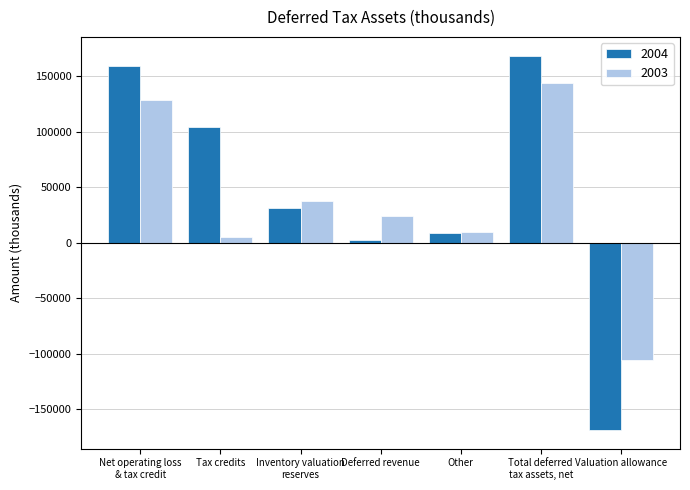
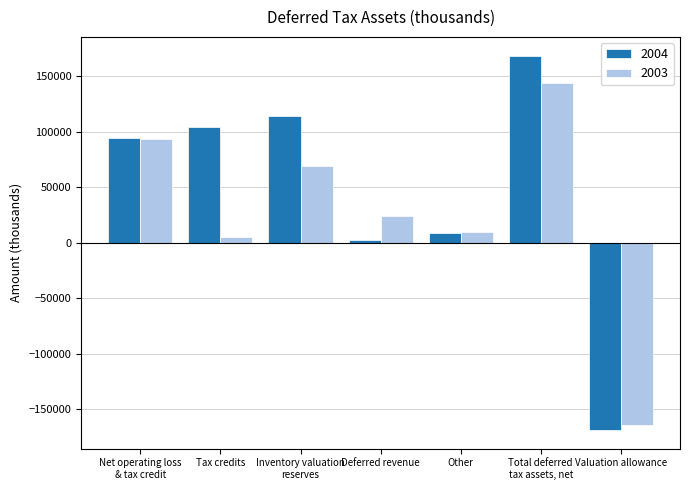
2004, Net operating loss & tax credit: 159000 -> 94000
2003, Net operating loss & tax credit: 128000 -> 94000
2004, Inventory valuation reserves: 32000 -> 114000
2003, Inventory valuation reserves: 37000 -> 69000
2003, Valuation allowance: -106000 -> -164000
